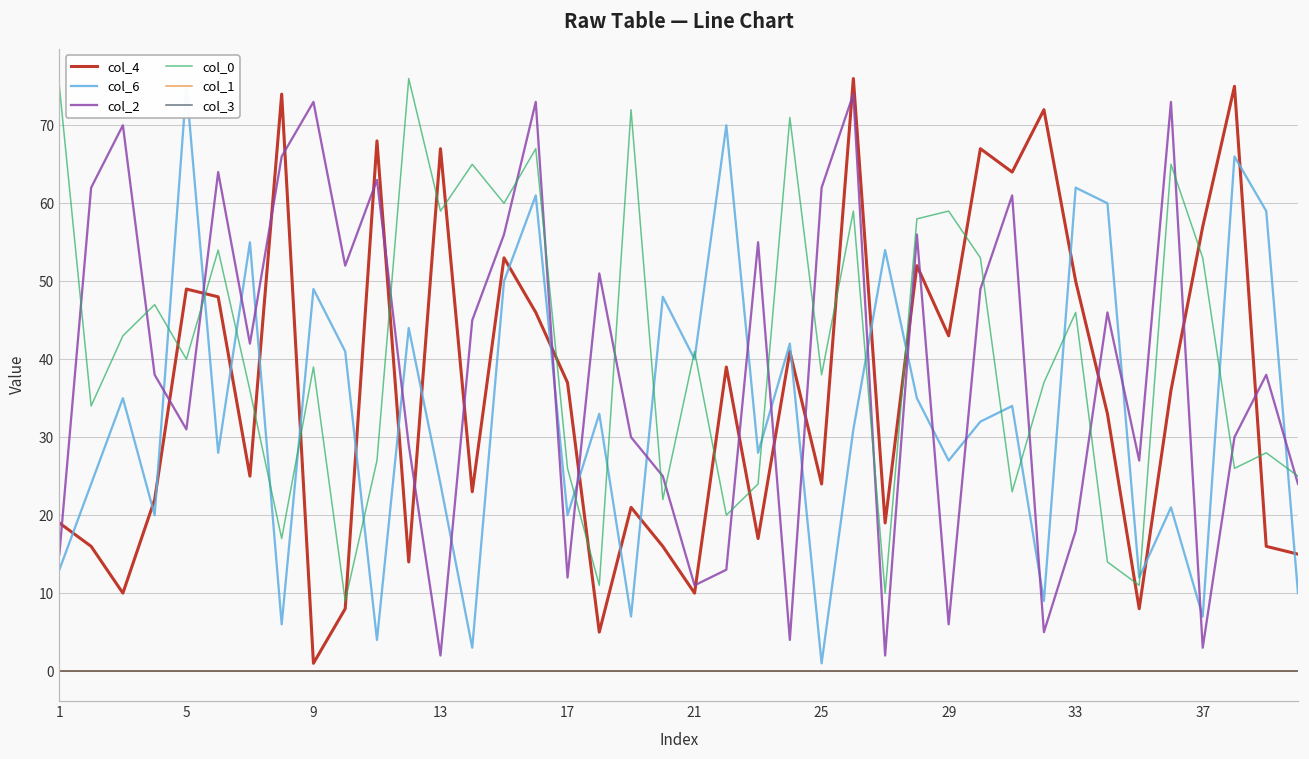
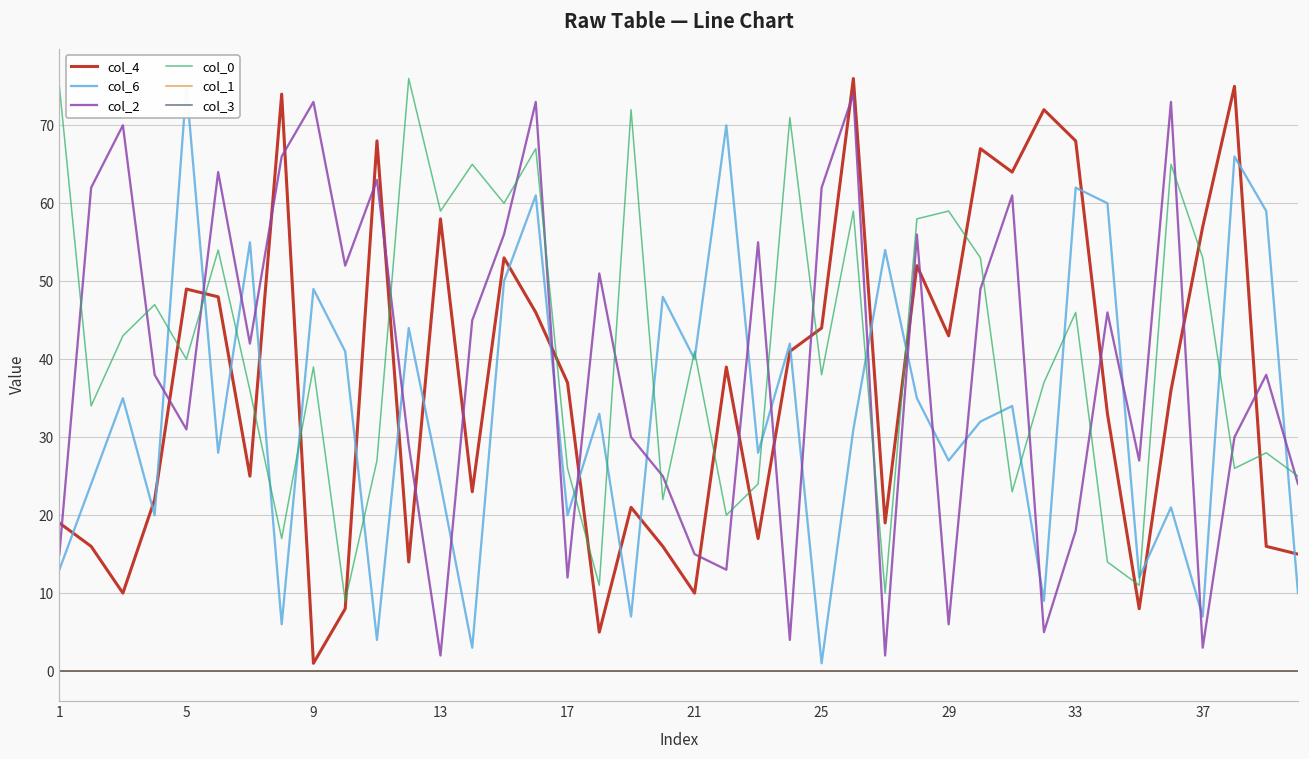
col_4, 13: 67 -> 58
col_2, 21: 11 -> 15
col_4, 25: 24 -> 44
col_4, 33: 50 -> 68
